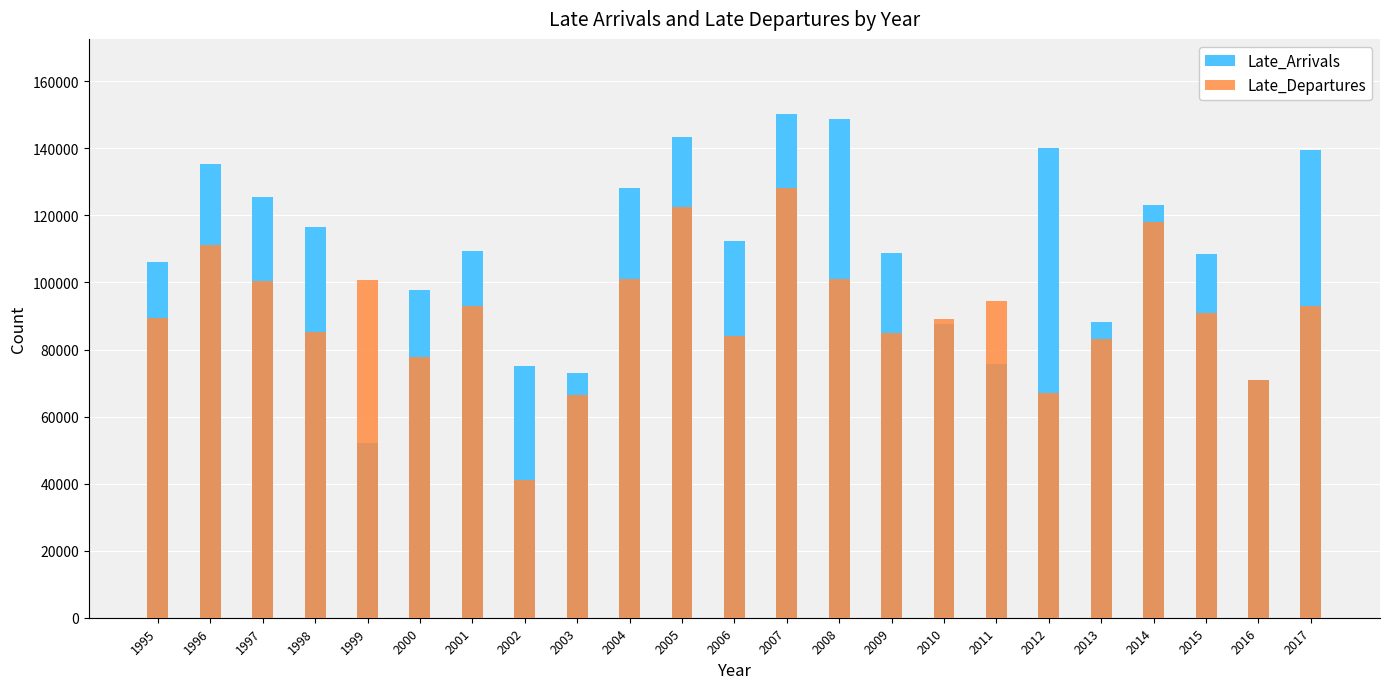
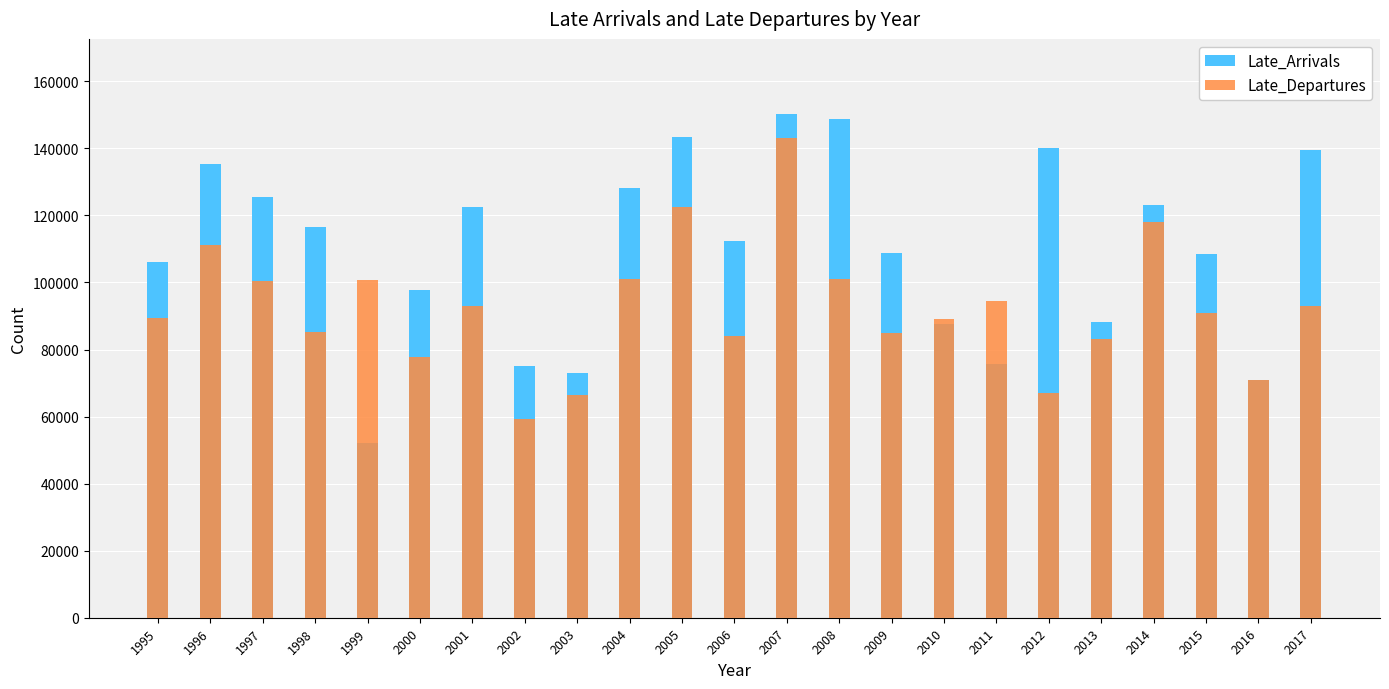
Late_Arrivals, 2001: 109000 -> 122000
Late_Departures, 2002: 41000 -> 59000
Late_Departures, 2007: 128000 -> 143000
